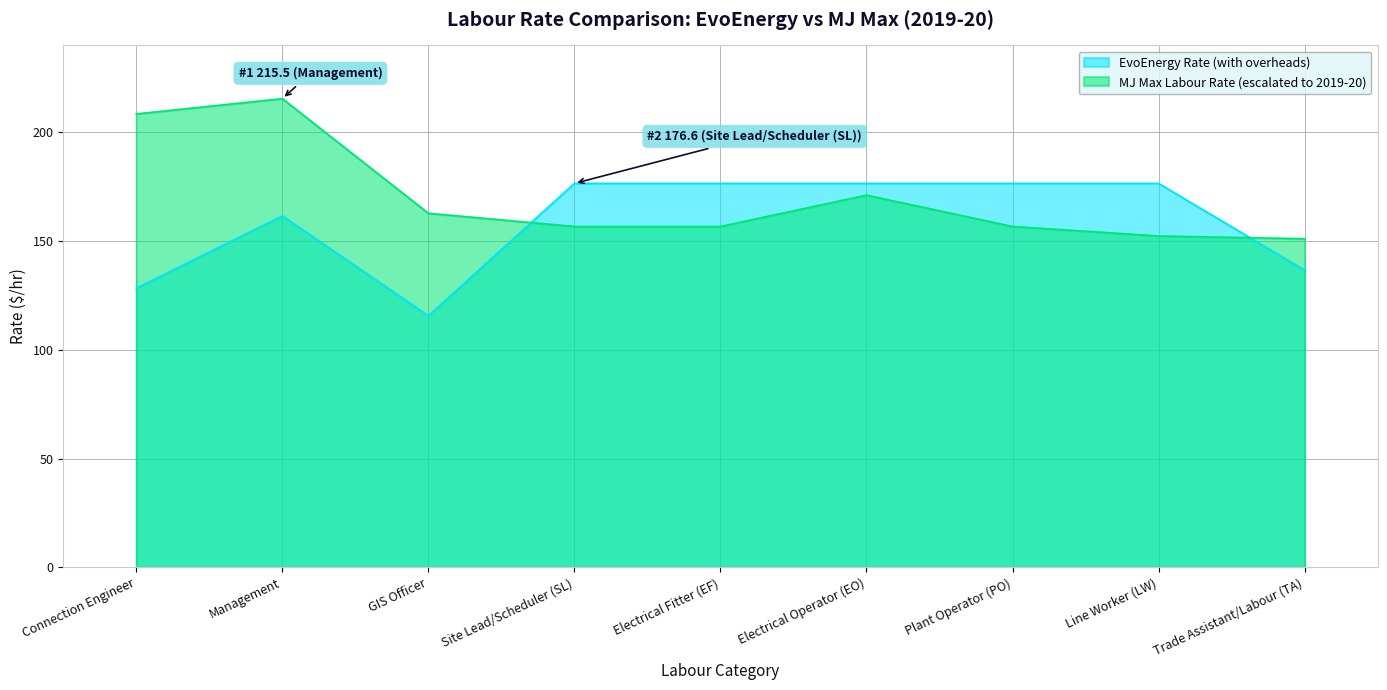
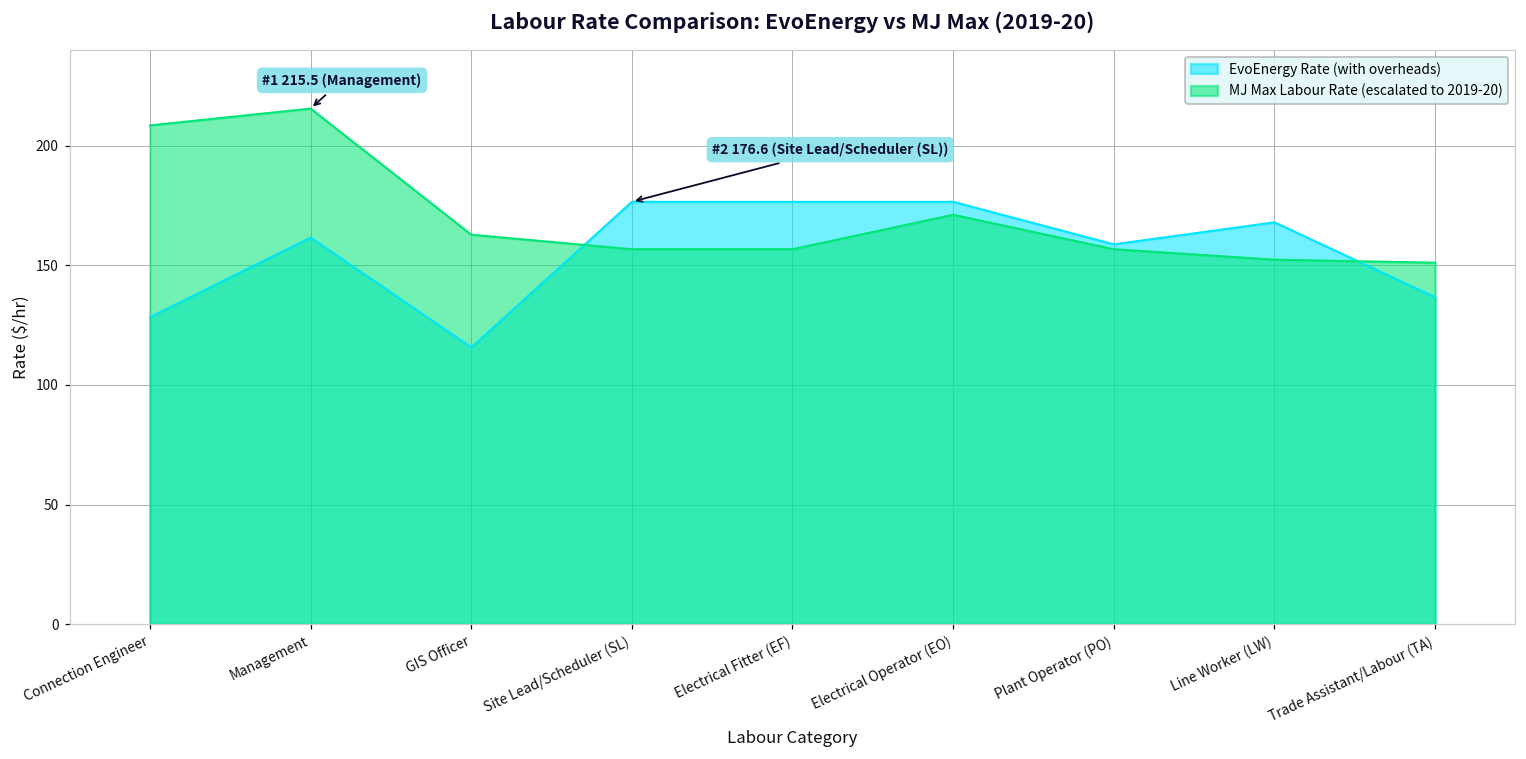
EvoEnergy Rate (with overheads), Plant Operator (PO): 177 -> 159
EvoEnergy Rate (with overheads), Line Worker (LW): 177 -> 168
